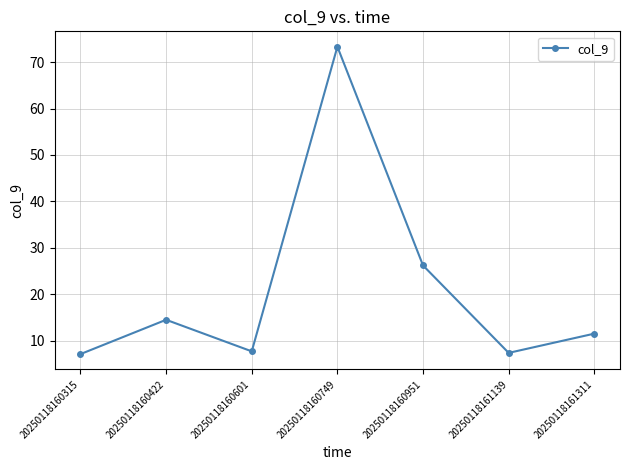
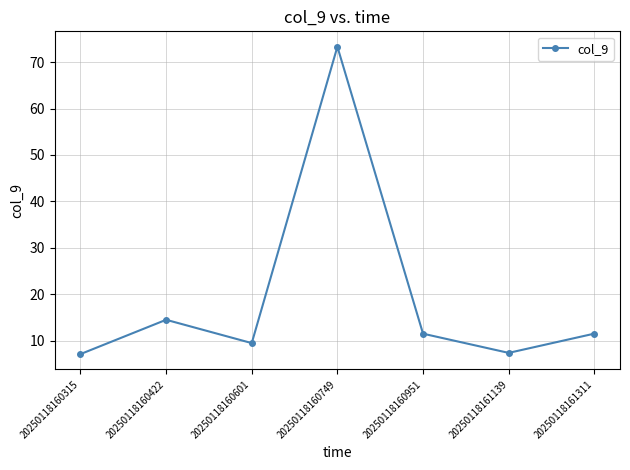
20250118160601: 8 -> 9
20250118160951: 26 -> 12
